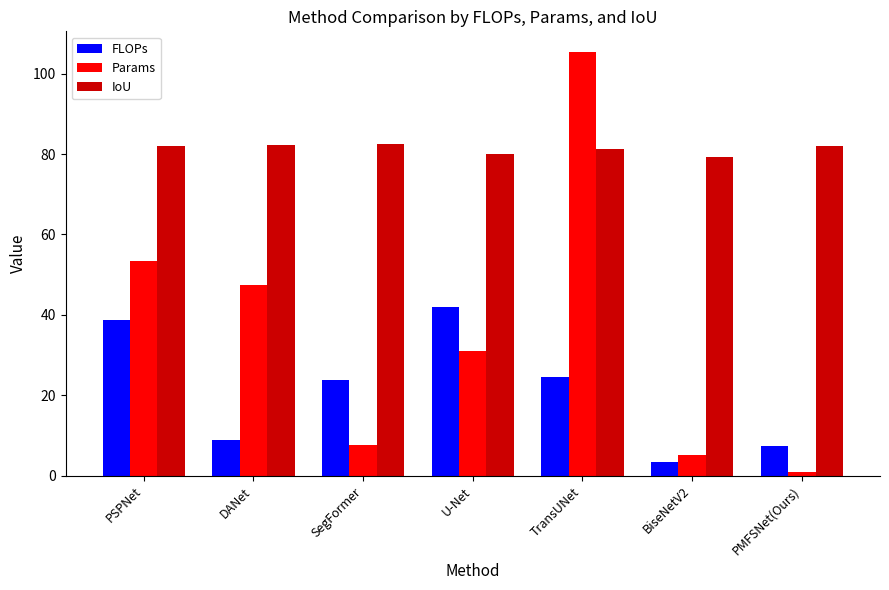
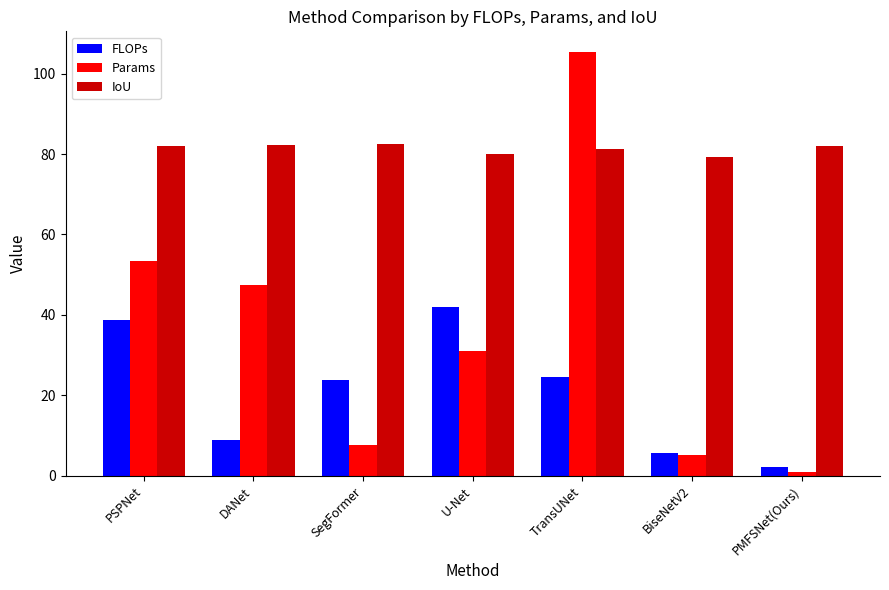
FLOPs, BiseNetV2: 3 -> 6
FLOPs, PMFSNet(Ours): 7 -> 2
